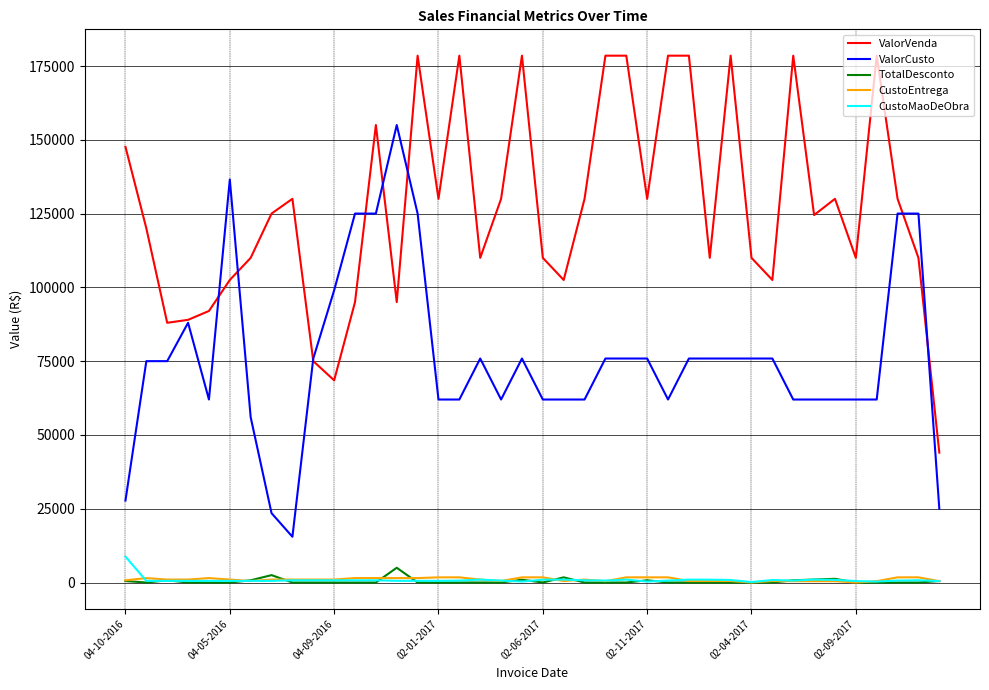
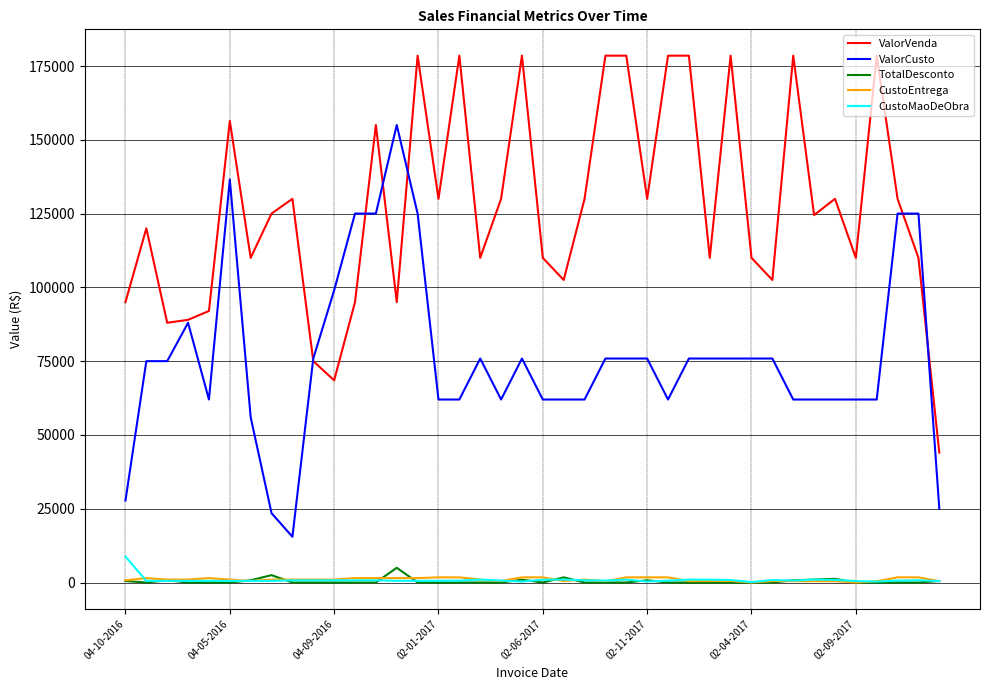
ValorVenda, 04-10-2016: 148000 -> 95000
ValorVenda, 04-05-2016: 103000 -> 156000
